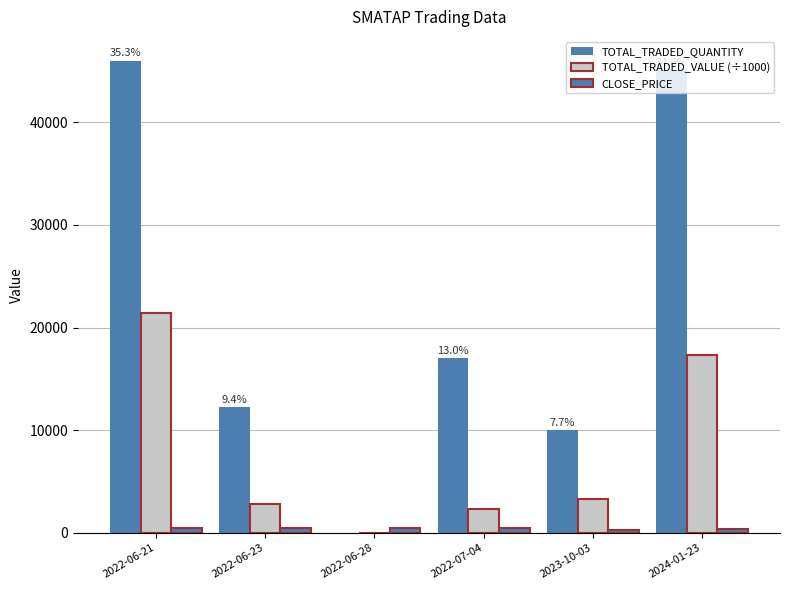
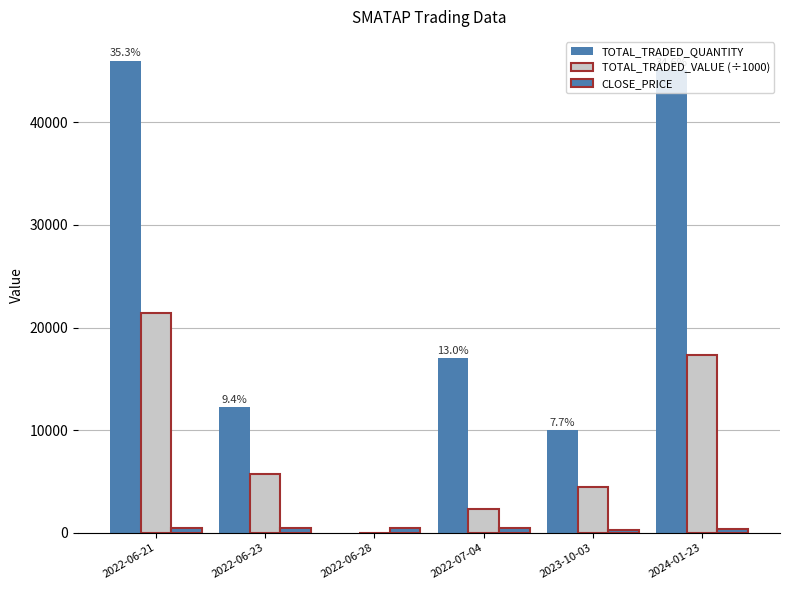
TOTAL_TRADED_VALUE (÷1000), 2022-06-23: 2800 -> 5700
TOTAL_TRADED_VALUE (÷1000), 2023-10-03: 3300 -> 4500
